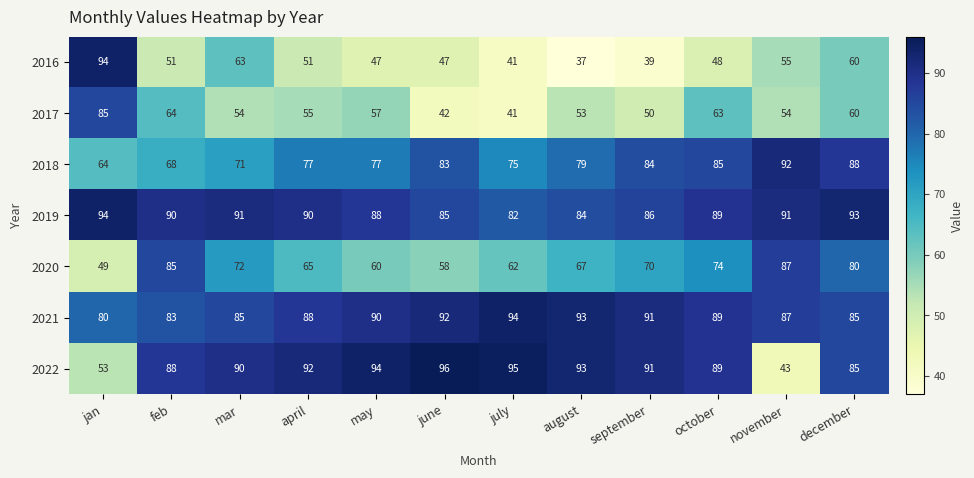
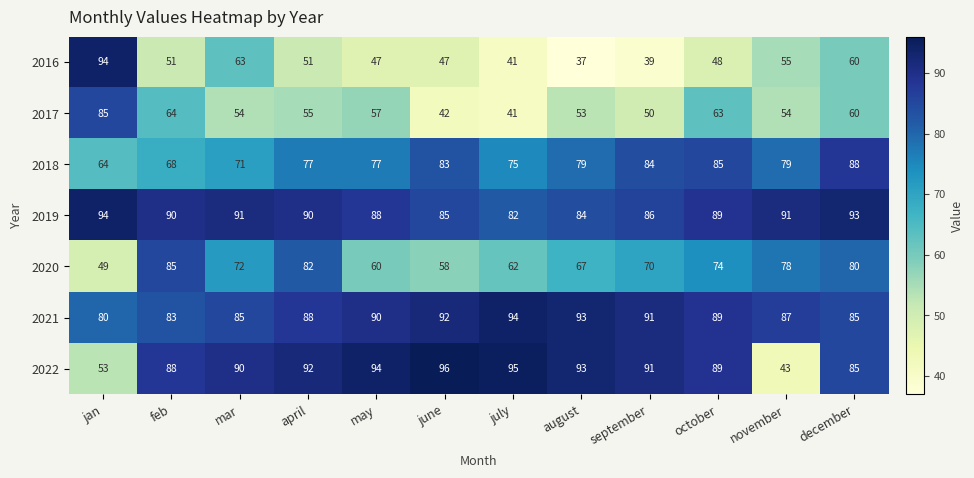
2018, november: 92 -> 79
2020, april: 65 -> 82
2020, november: 87 -> 78
